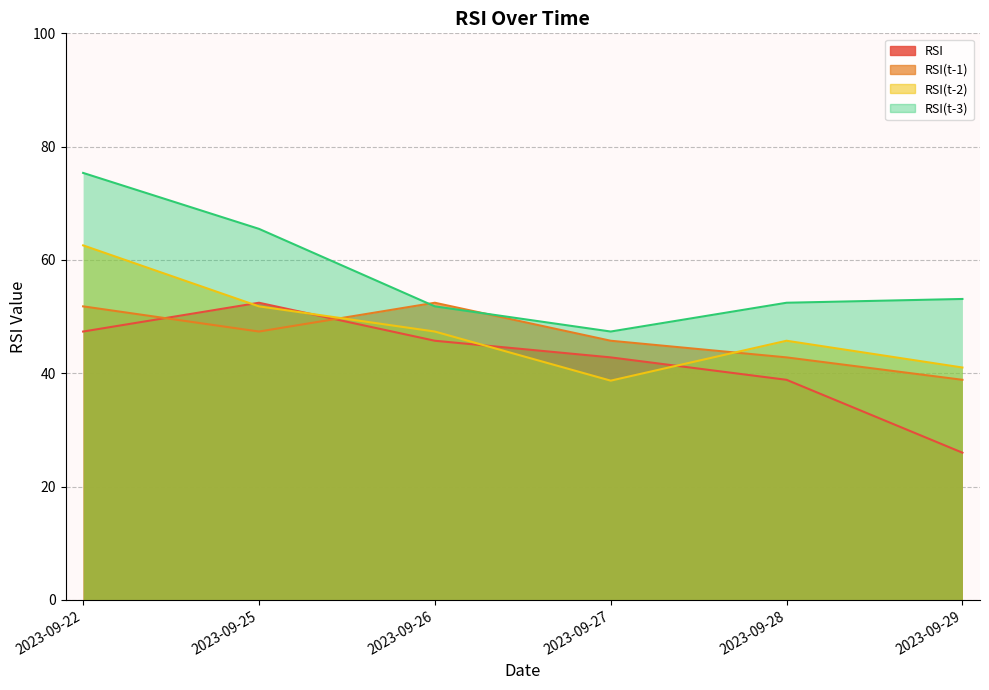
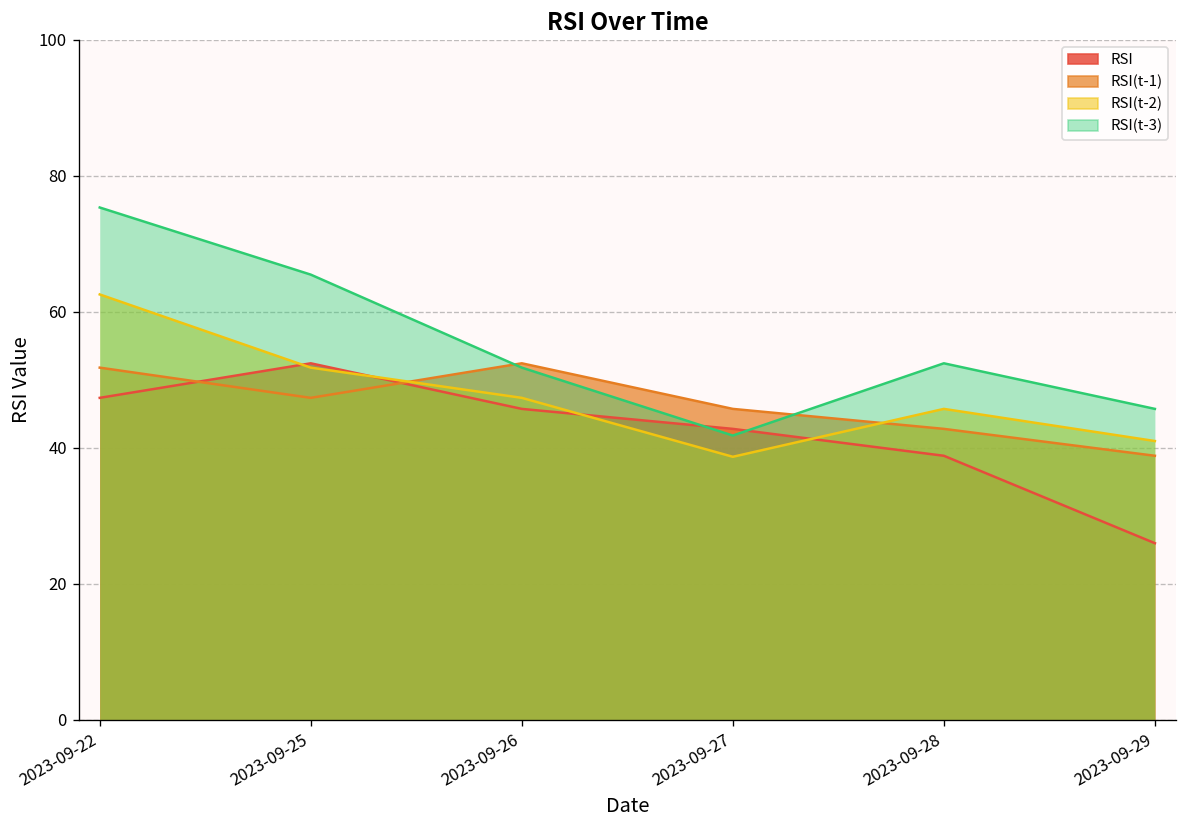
RSI(t-3), 2023-09-27: 47 -> 42
RSI(t-3), 2023-09-29: 53 -> 46
